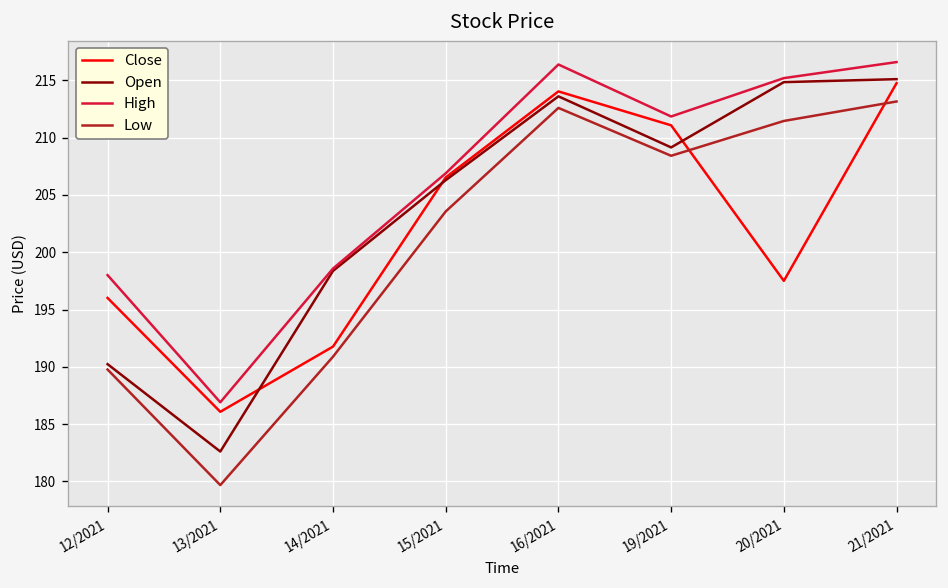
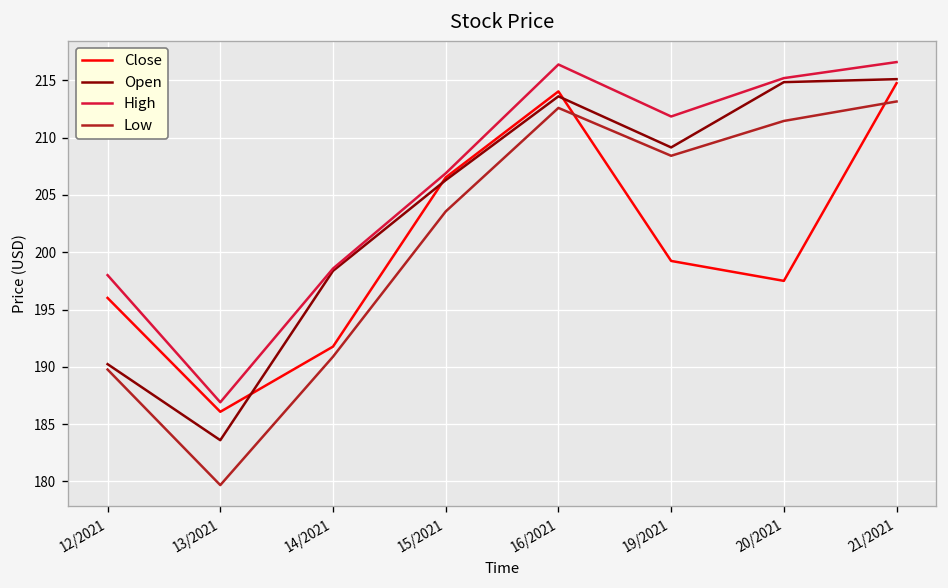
Open, 13/2021: 183 -> 184
Close, 19/2021: 211 -> 199
